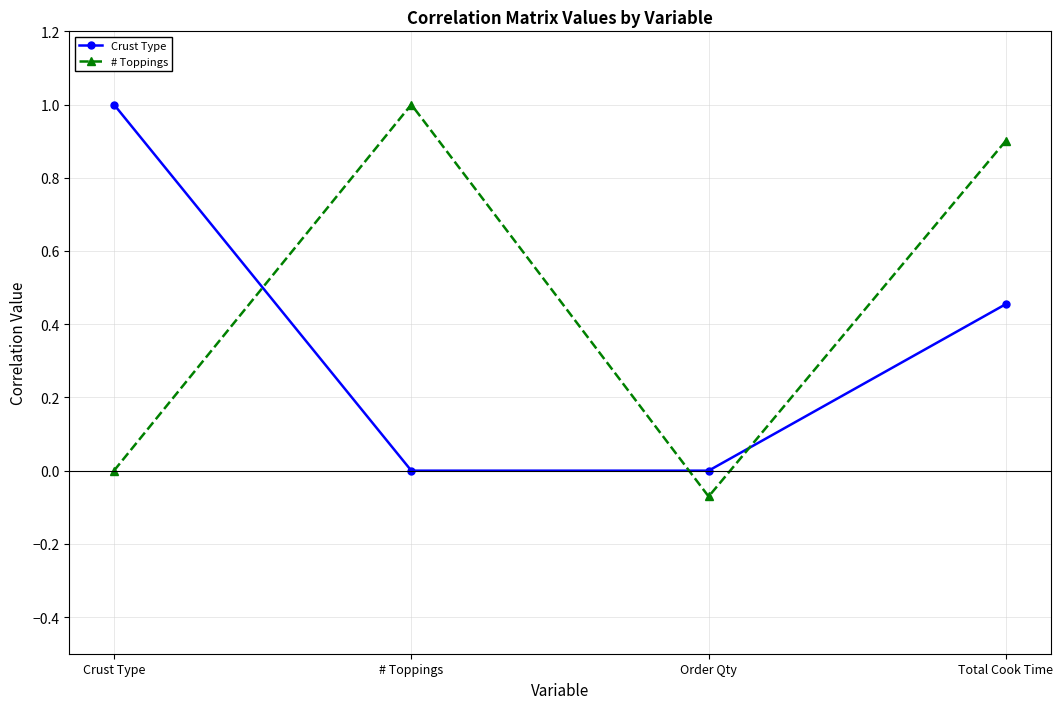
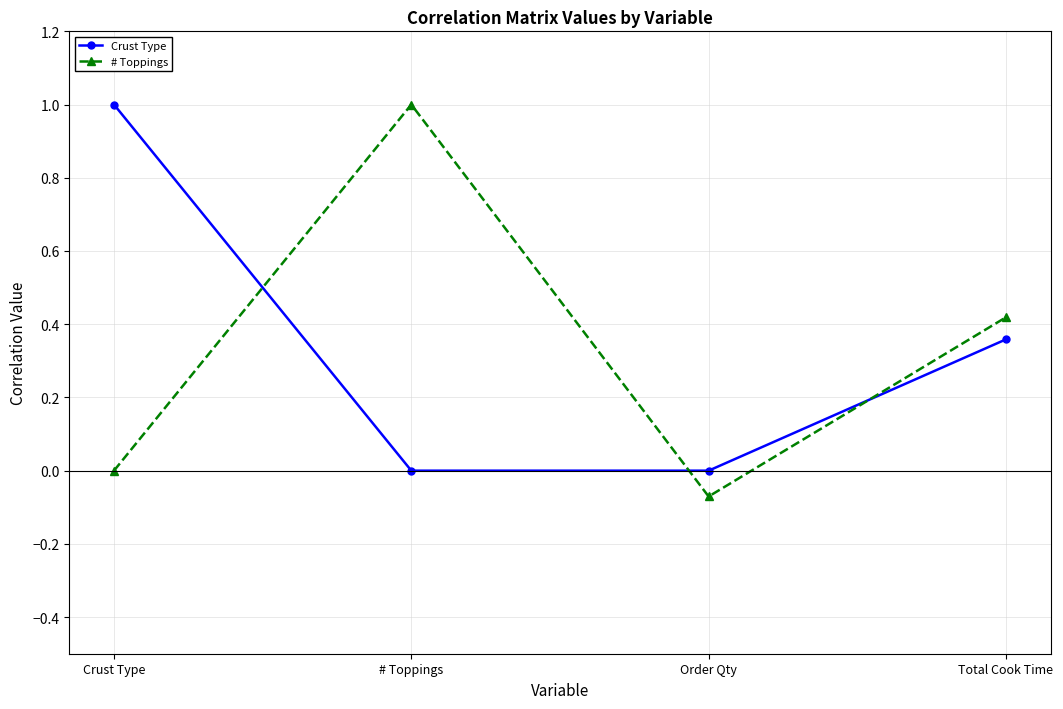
Crust Type, Total Cook Time: 0.46 -> 0.36
# Toppings, Total Cook Time: 0.90 -> 0.42
